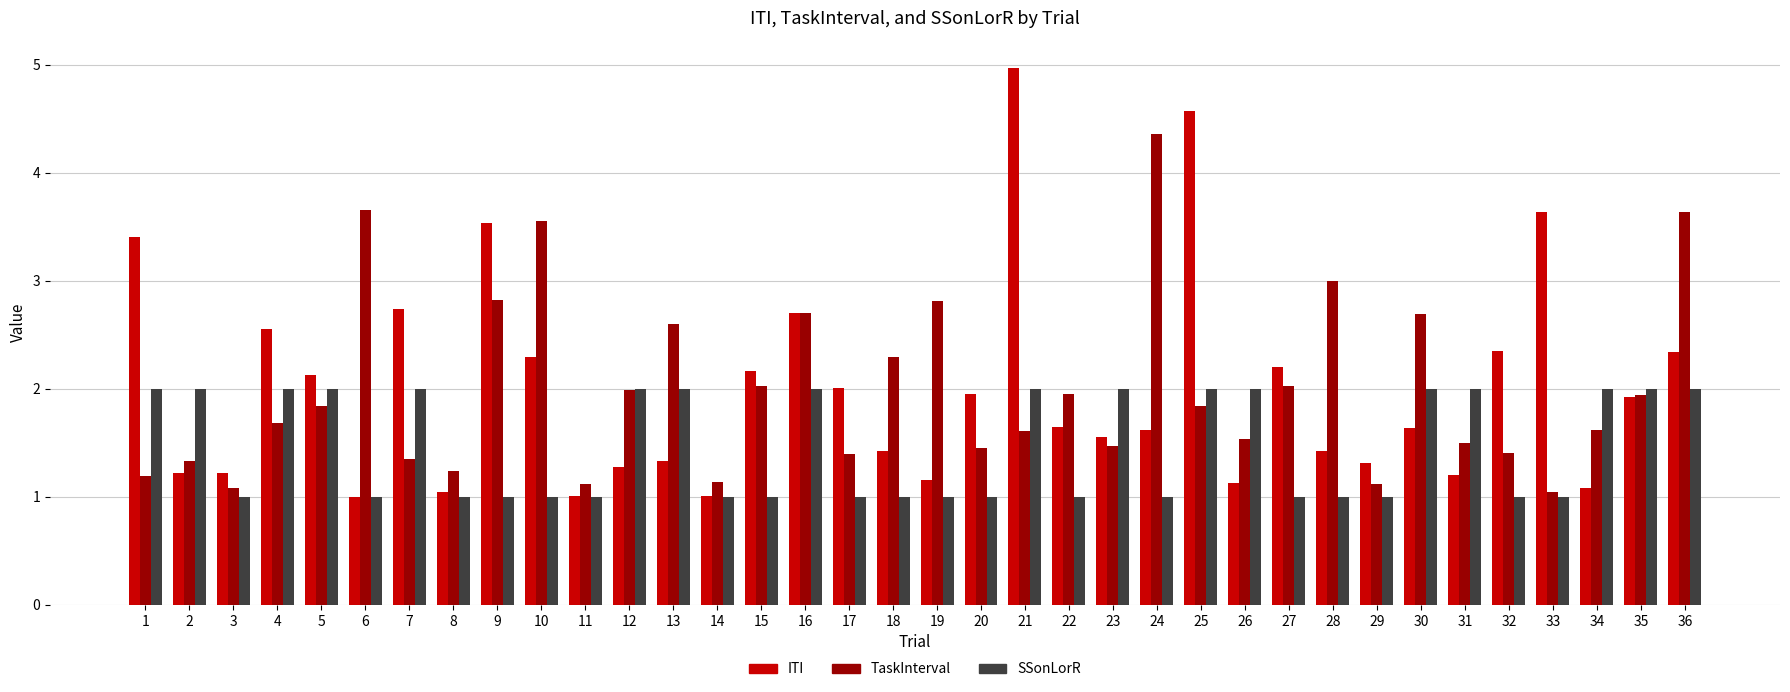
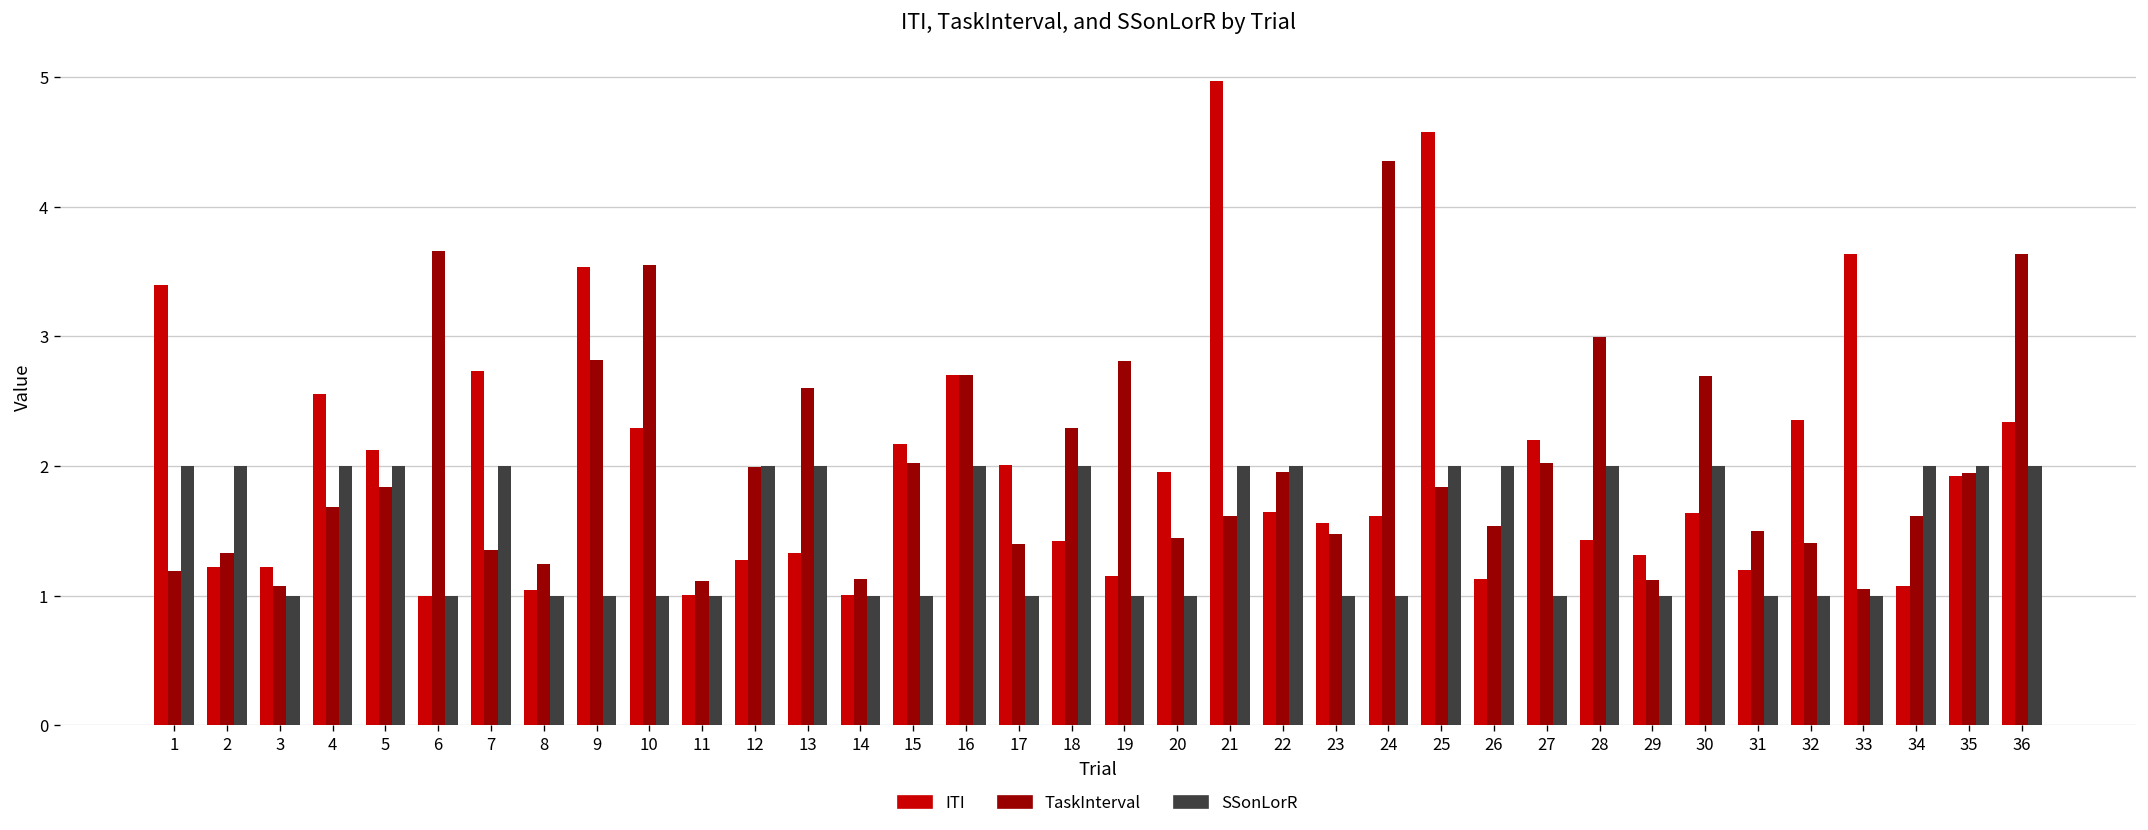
SSonLorR, 18: 1 -> 2
SSonLorR, 22: 1 -> 2
SSonLorR, 23: 2 -> 1
SSonLorR, 28: 1 -> 2
SSonLorR, 31: 2 -> 1
